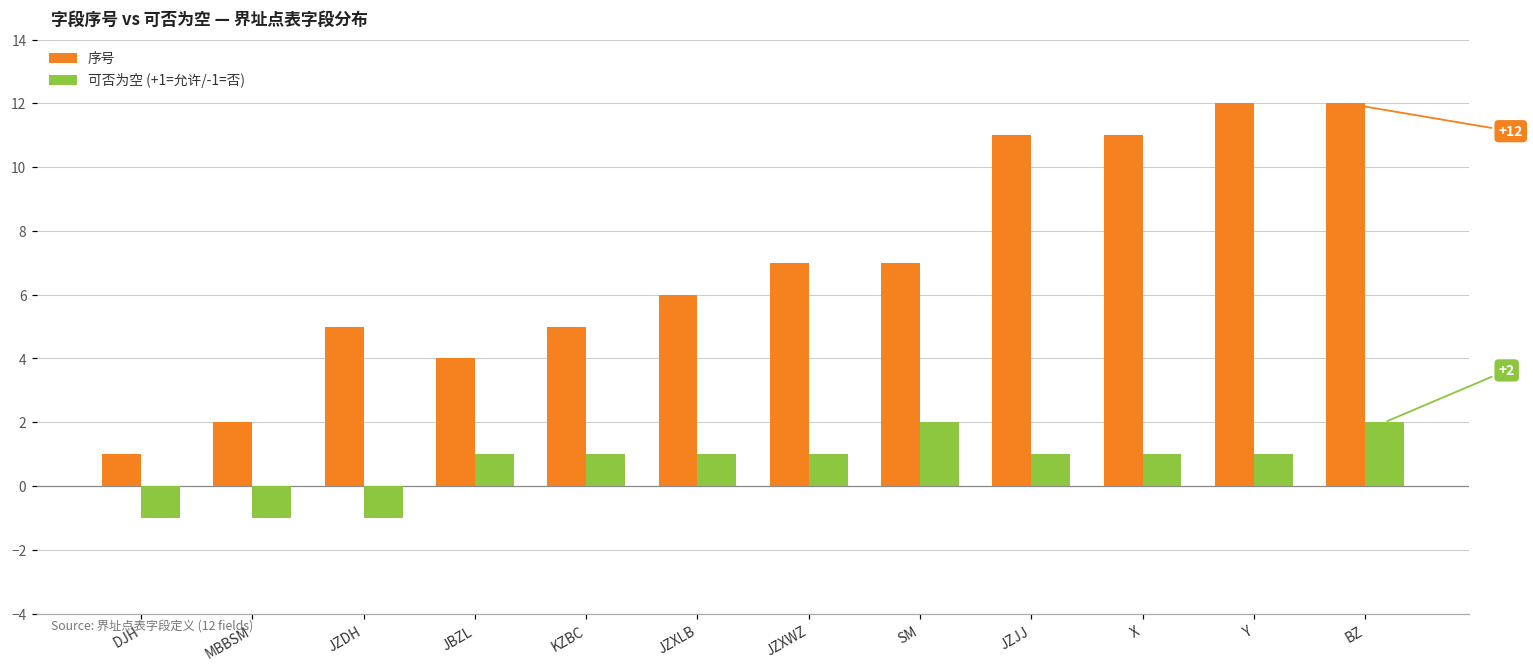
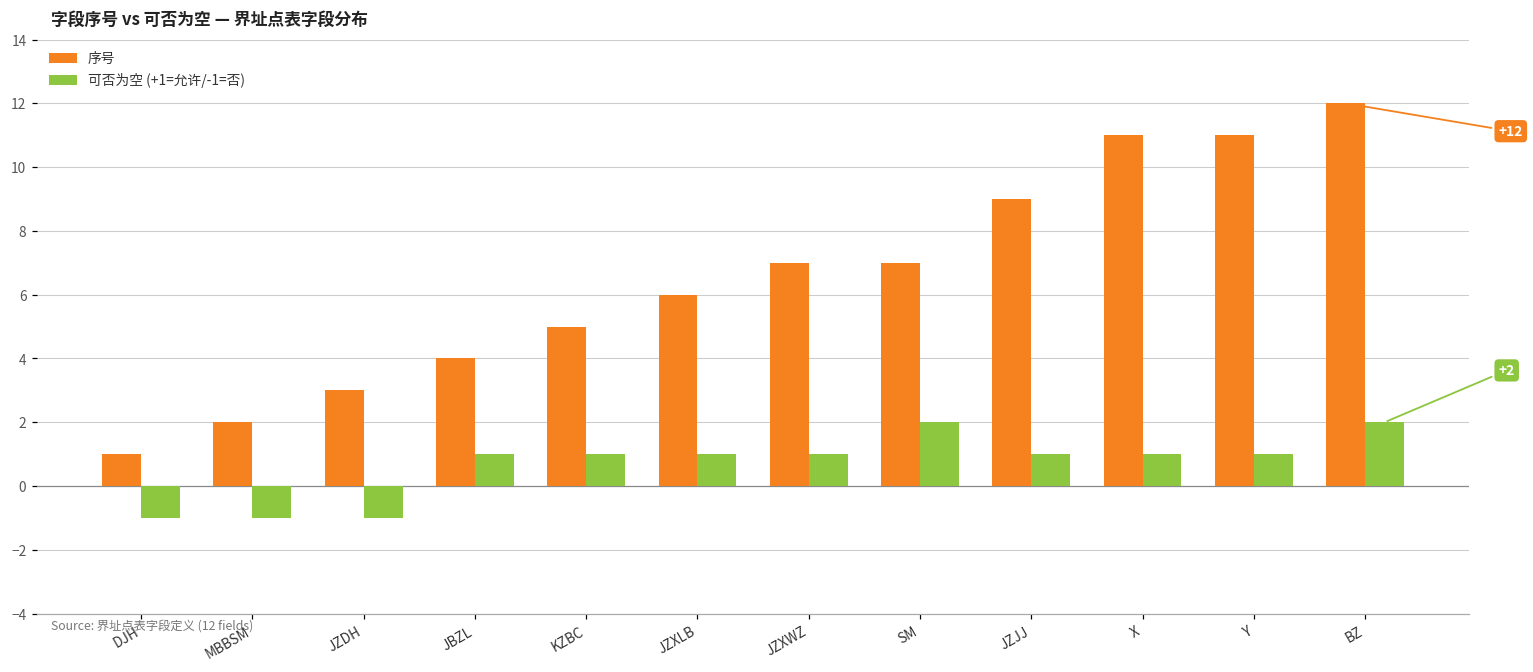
序号, JZDH: 5 -> 3
序号, JZJJ: 11 -> 9
序号, Y: 12 -> 11
